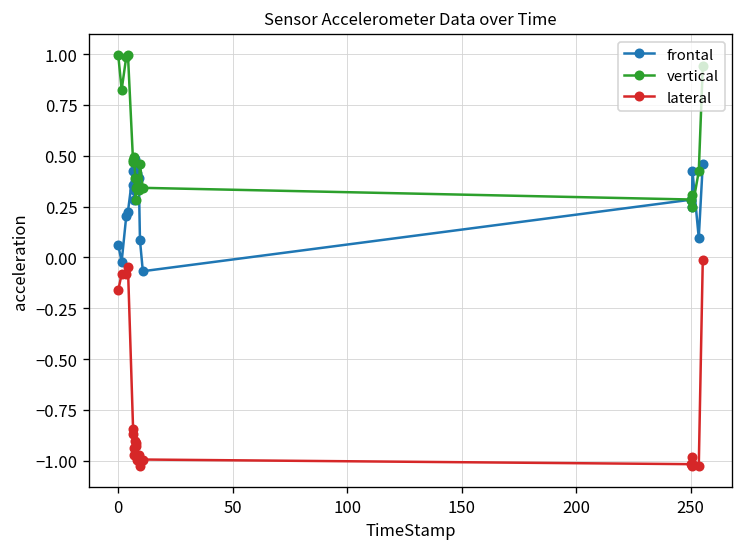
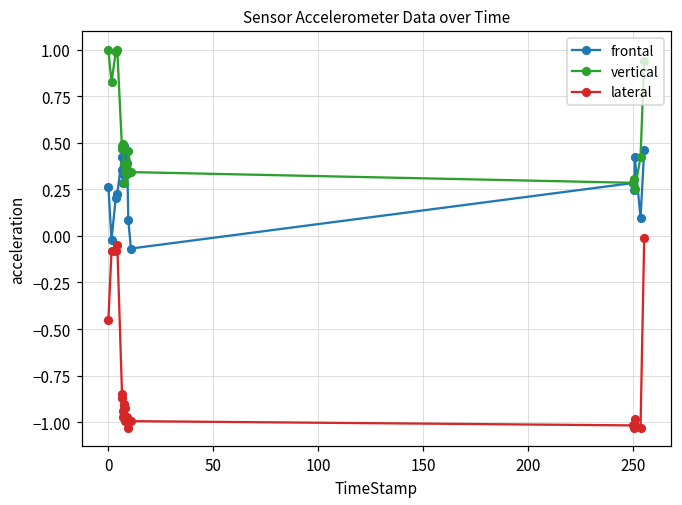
frontal, 0: 0.06 -> 0.26
lateral, 0: -0.16 -> -0.45
